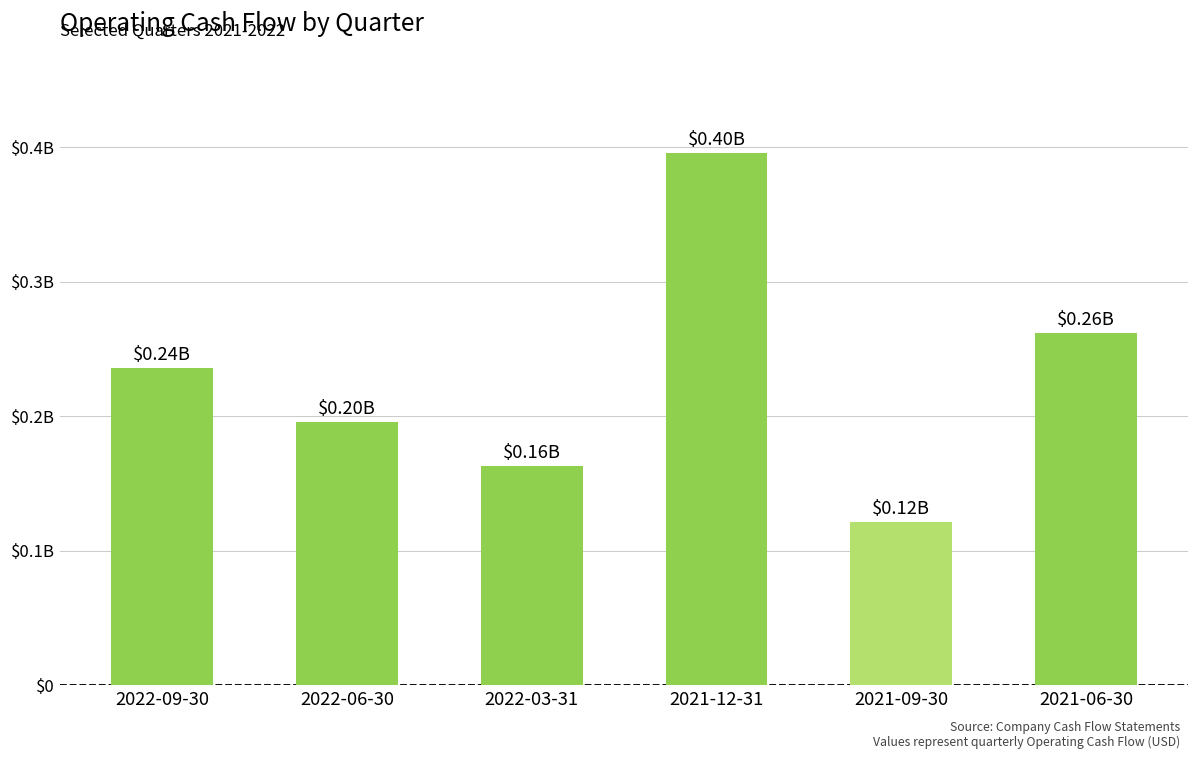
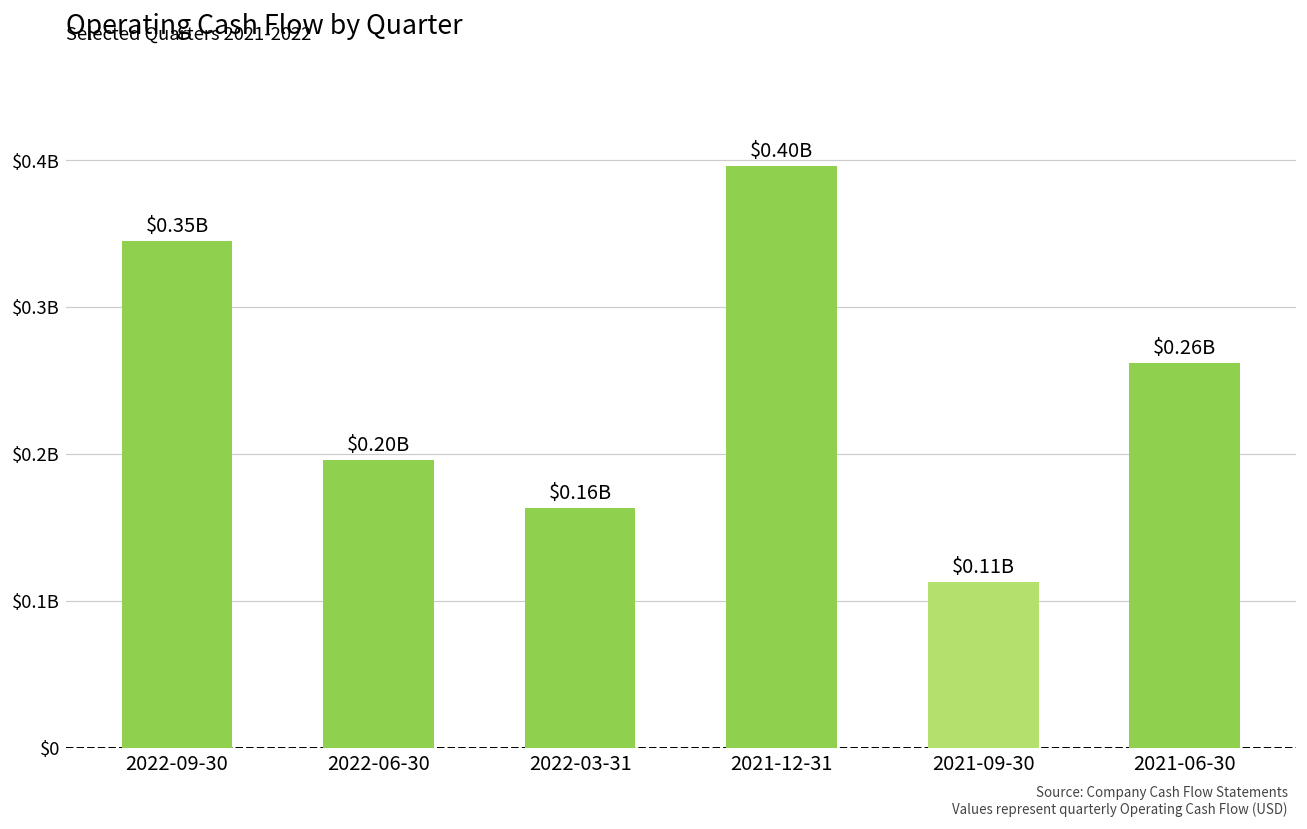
2022-09-30: $0.24B -> $0.35B
2021-09-30: $0.12B -> $0.11B
